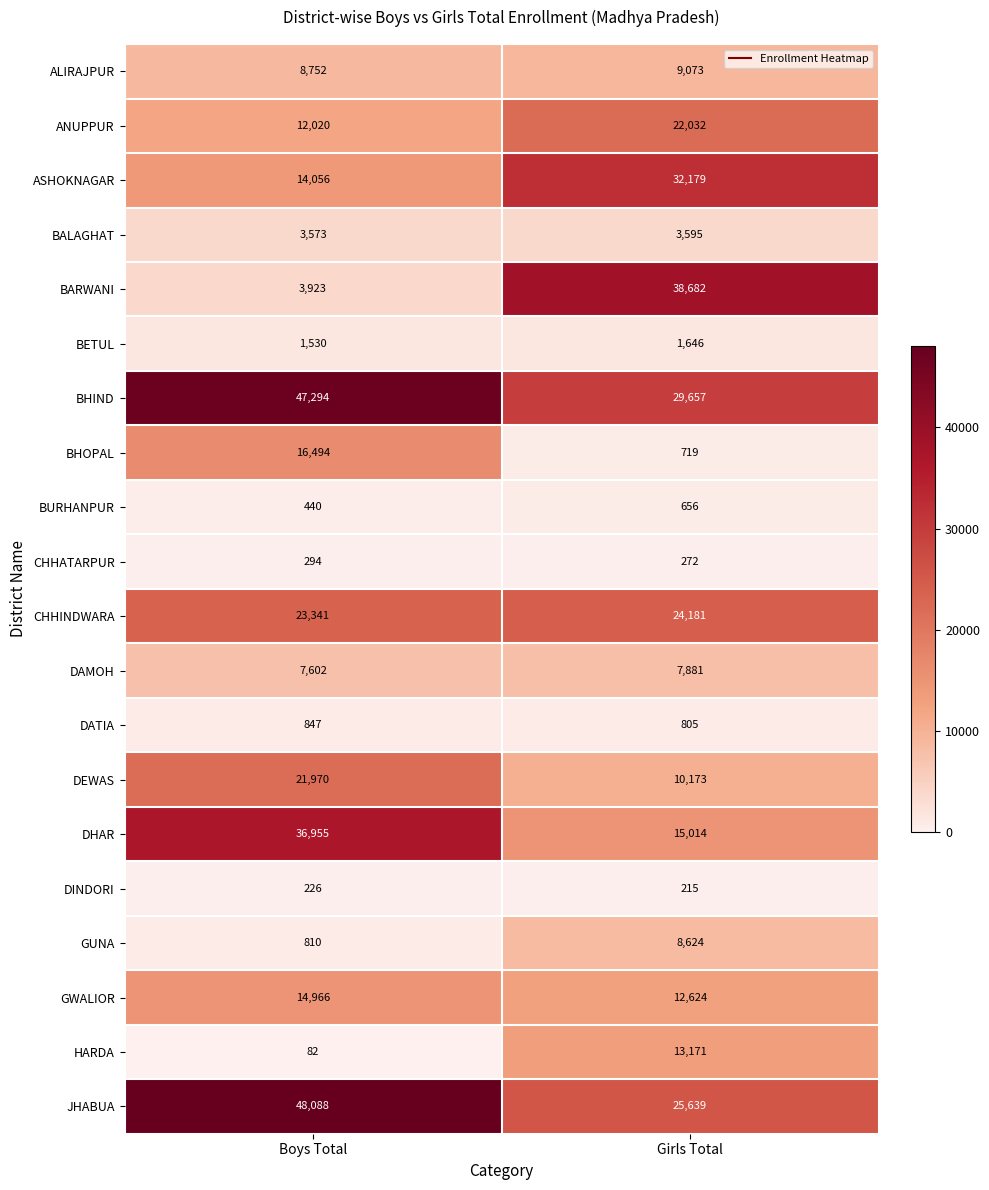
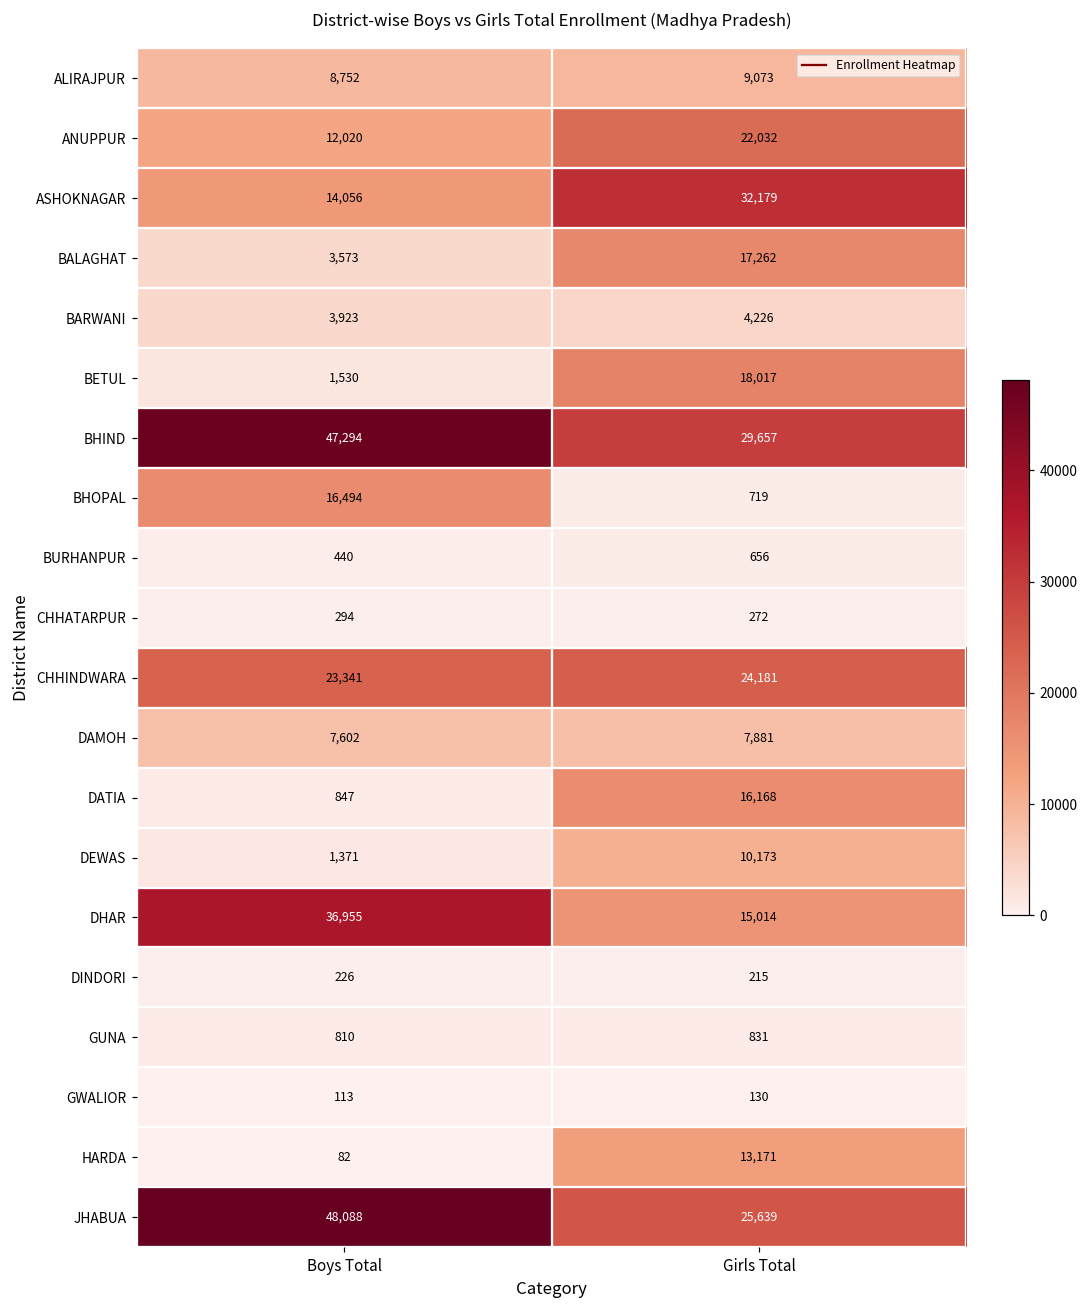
BALAGHAT, Girls Total: 3,595 -> 17,262
BARWANI, Girls Total: 38,682 -> 4,226
BETUL, Girls Total: 1,646 -> 18,017
DATIA, Girls Total: 805 -> 16,168
DEWAS, Boys Total: 21,970 -> 1,371
GUNA, Girls Total: 8,624 -> 831
GWALIOR, Boys Total: 14,966 -> 113
GWALIOR, Girls Total: 12,624 -> 130
